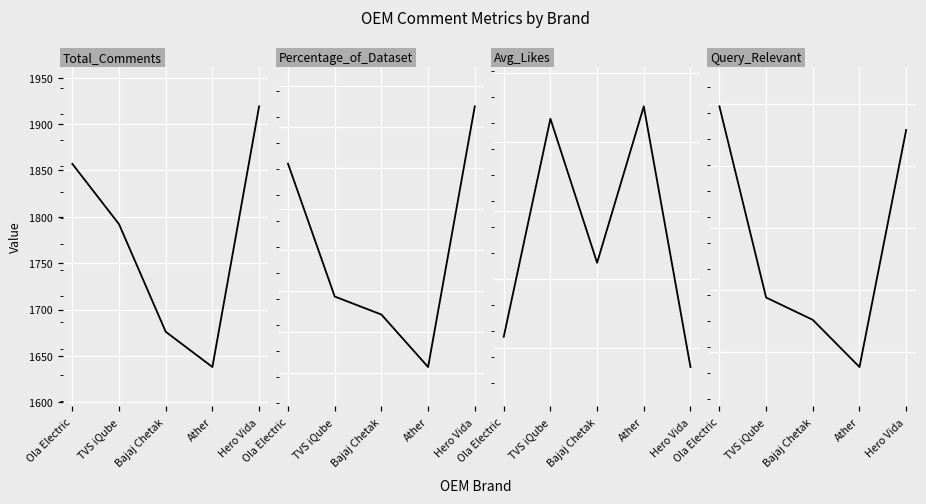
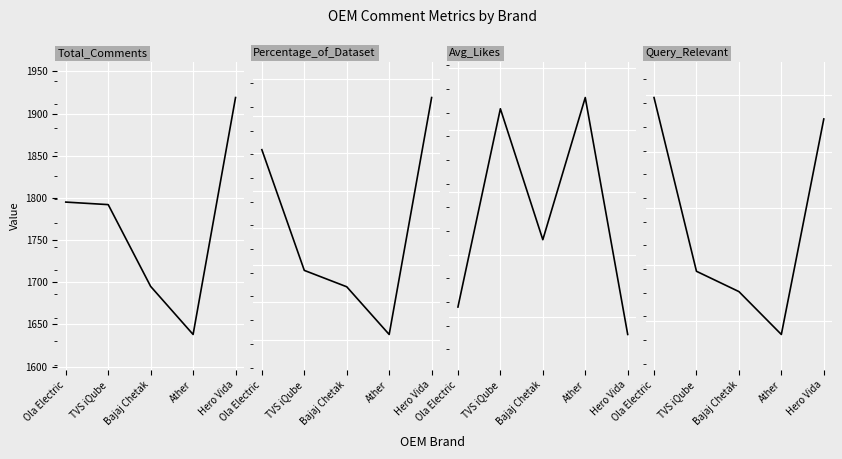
Total_Comments, Ola Electric: 1860 -> 1800
Total_Comments, Bajaj Chetak: 1680 -> 1700
